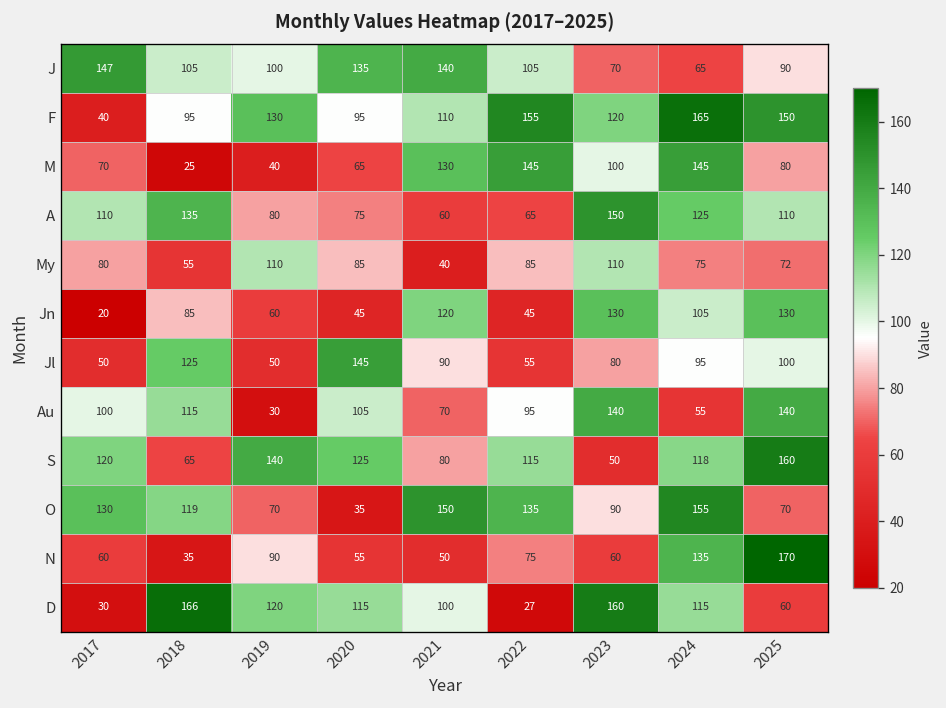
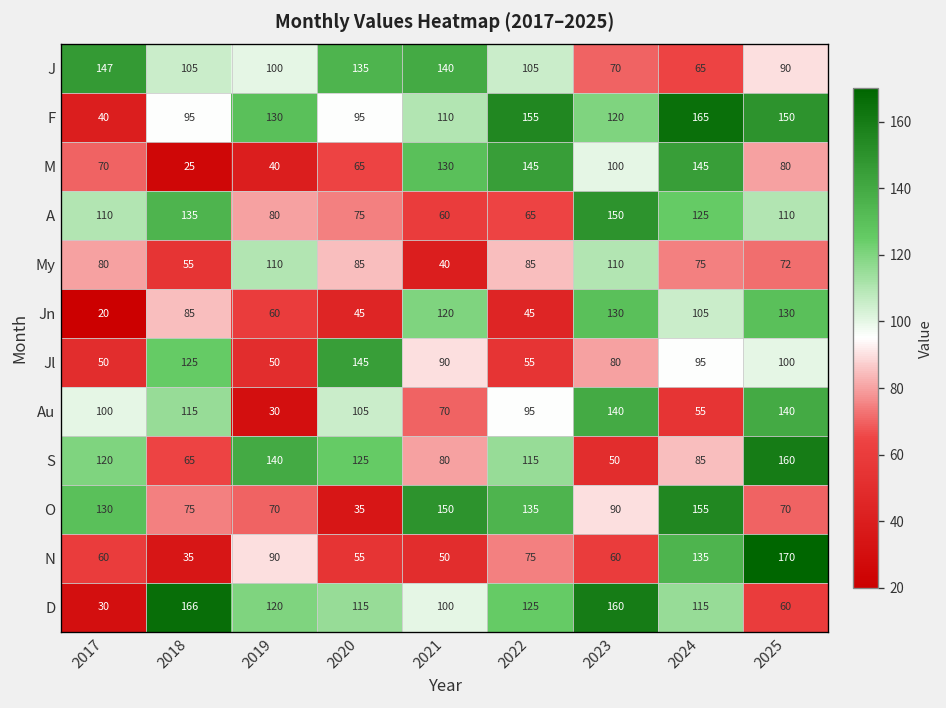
S, 2024: 118 -> 85
O, 2018: 119 -> 75
D, 2022: 27 -> 125
